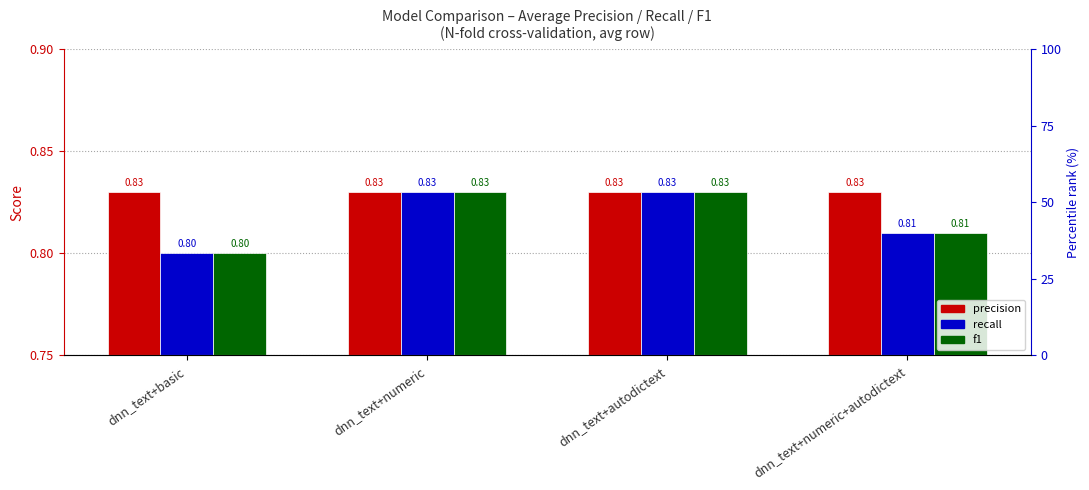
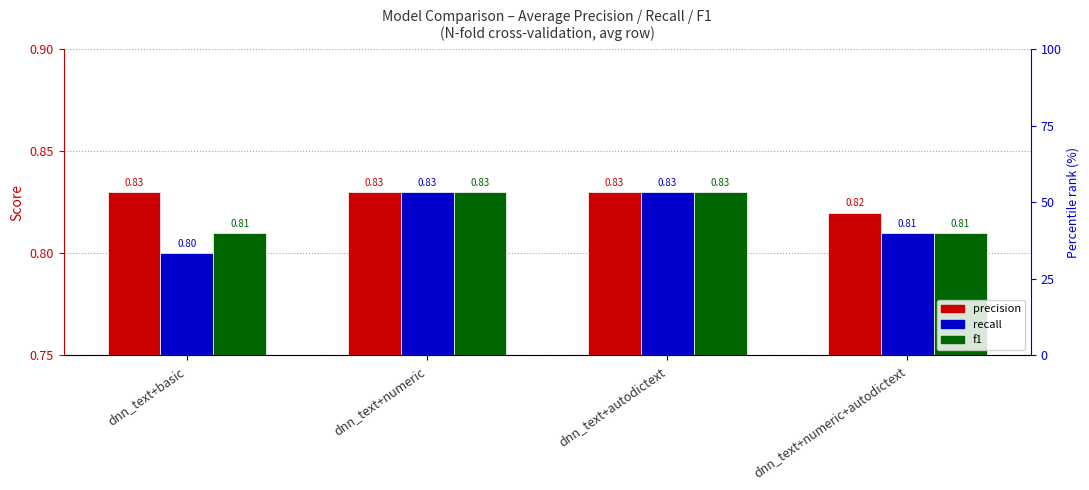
f1, dnn_text+basic: 0.80 -> 0.81
precision, dnn_text+numeric+autodictext: 0.83 -> 0.82
